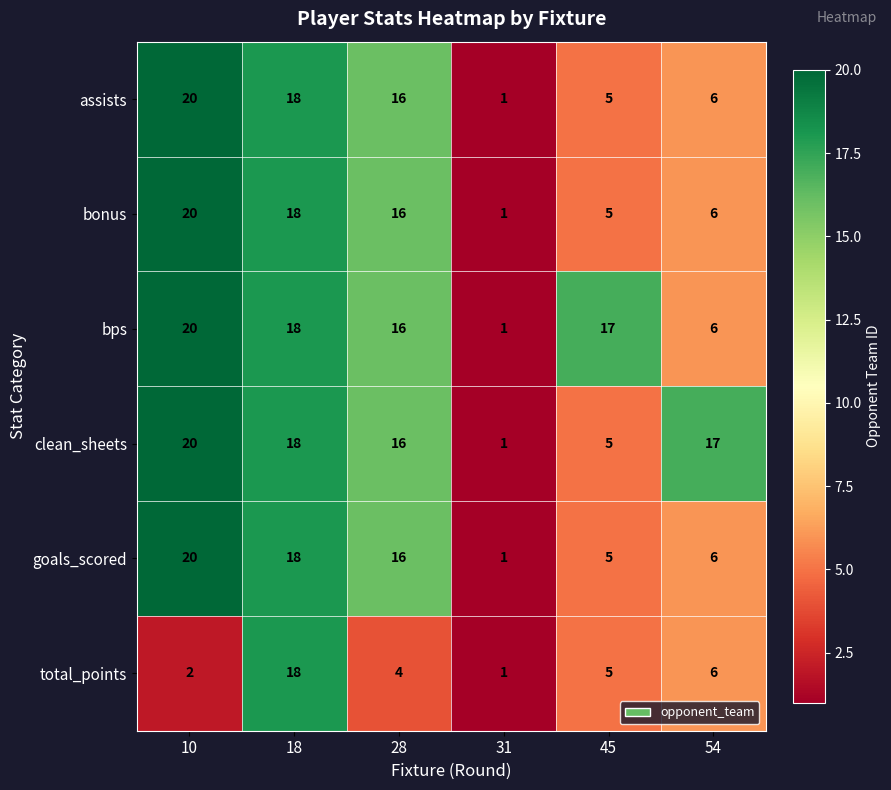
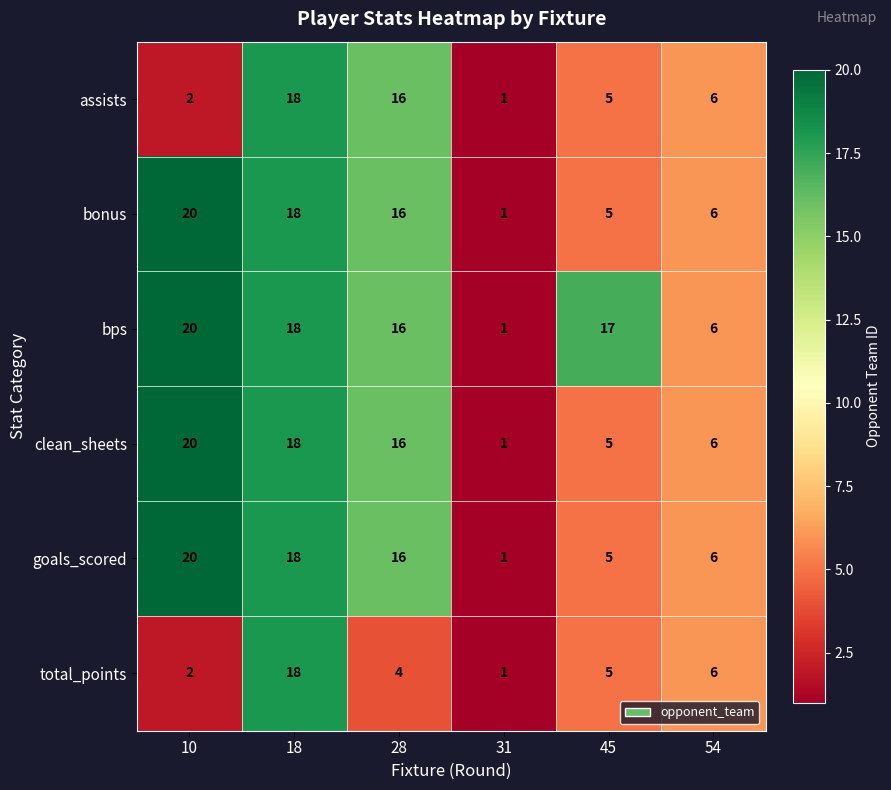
assists, 10: 20 -> 2
clean_sheets, 54: 17 -> 6
